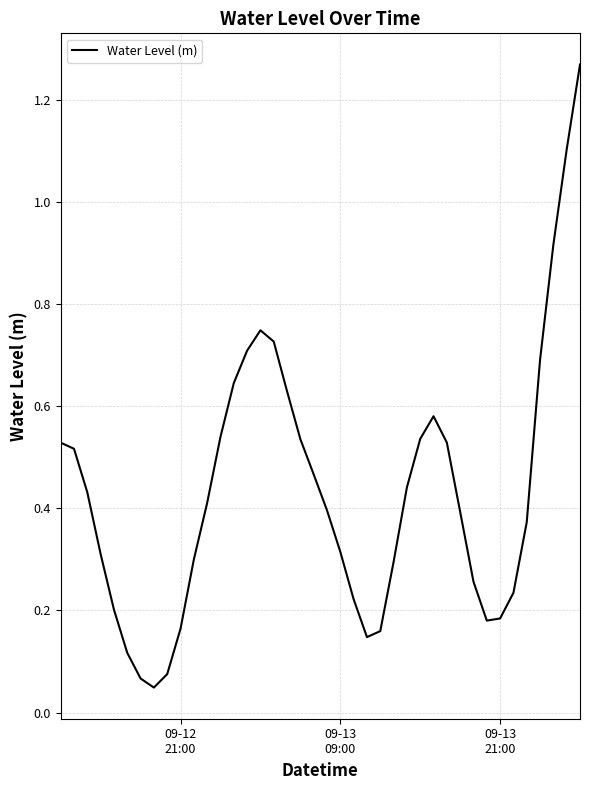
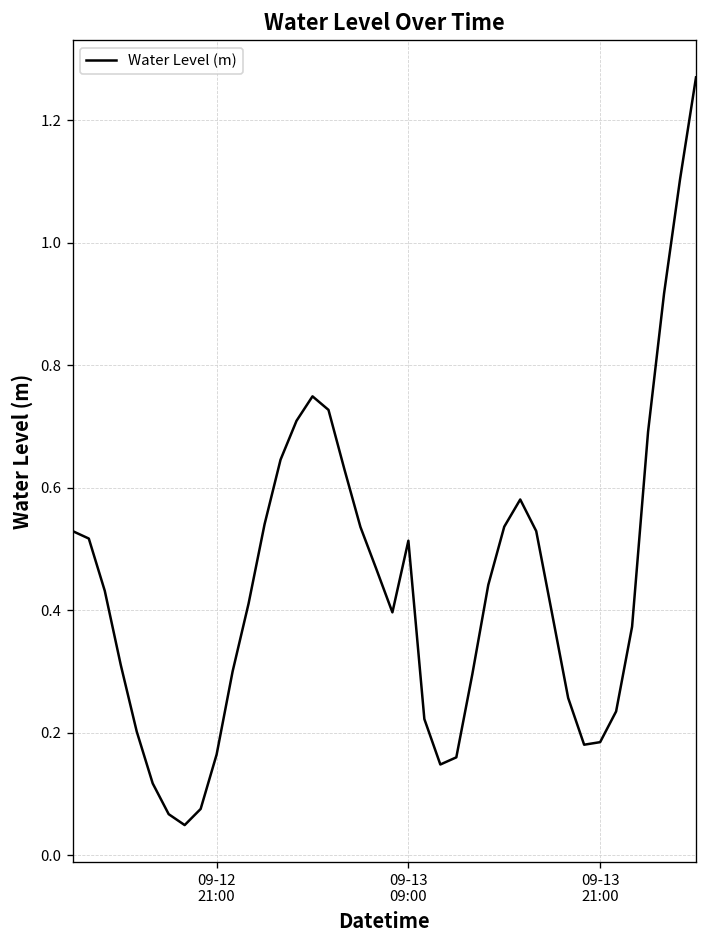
09-13 09:00: 0.31 -> 0.51
